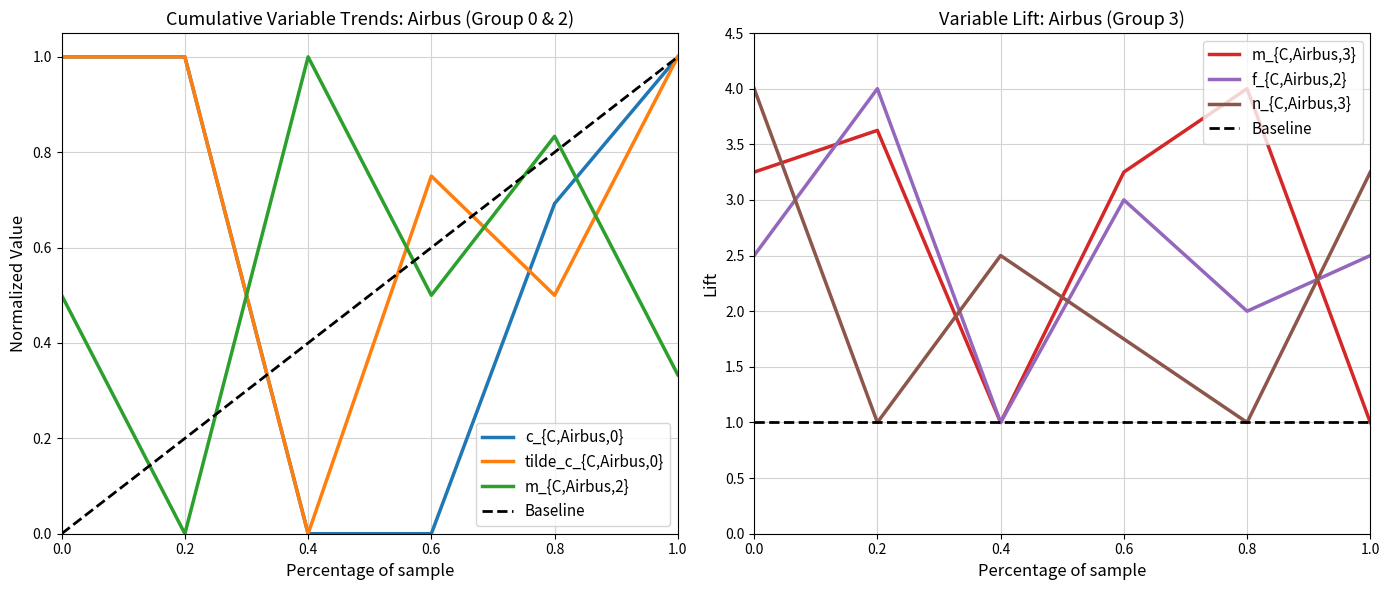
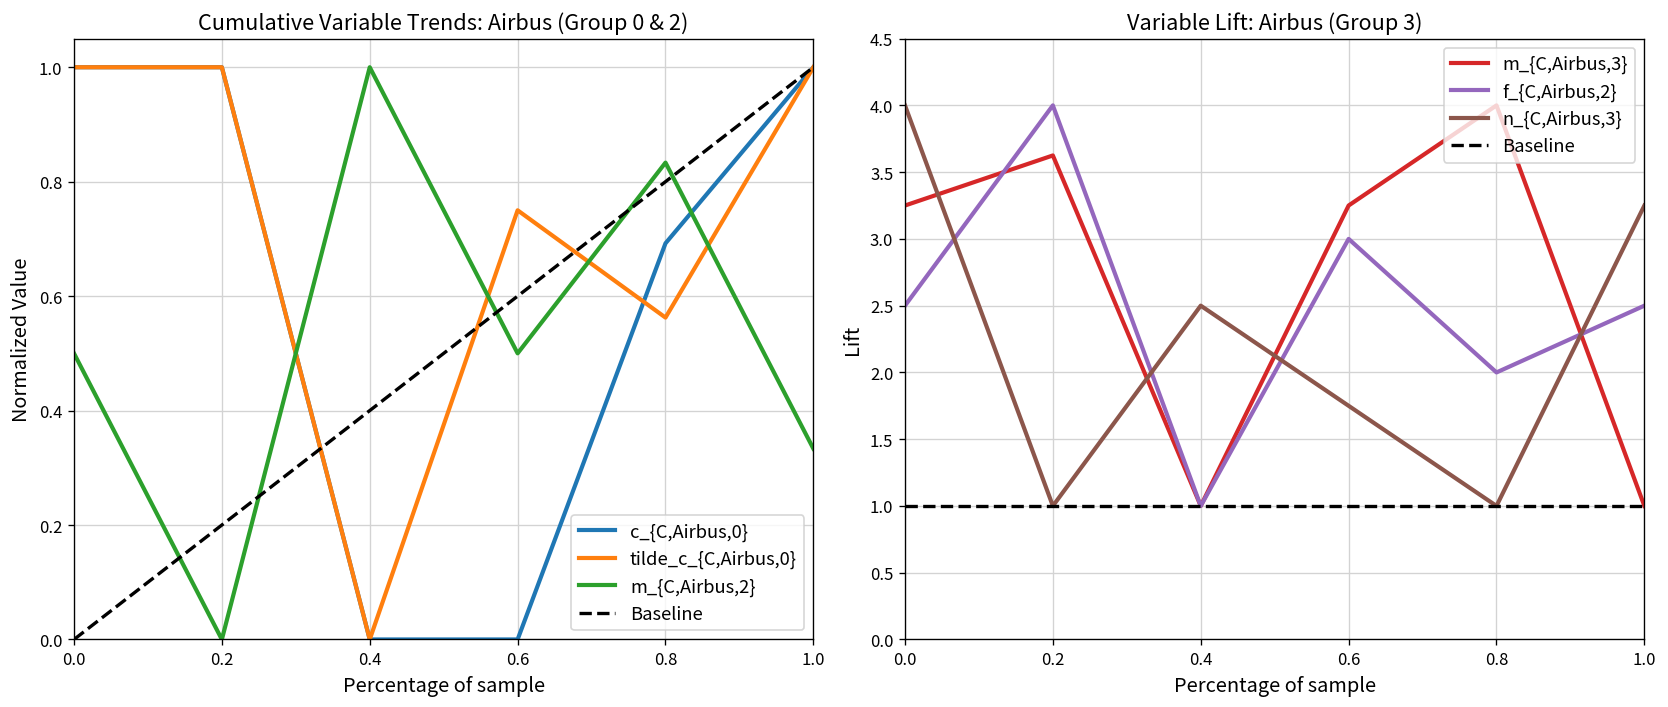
Cumulative Variable Trends: Airbus (Group 0 & 2), tilde_c_{C,Airbus,0}, 0.8: 0.50 -> 0.56
